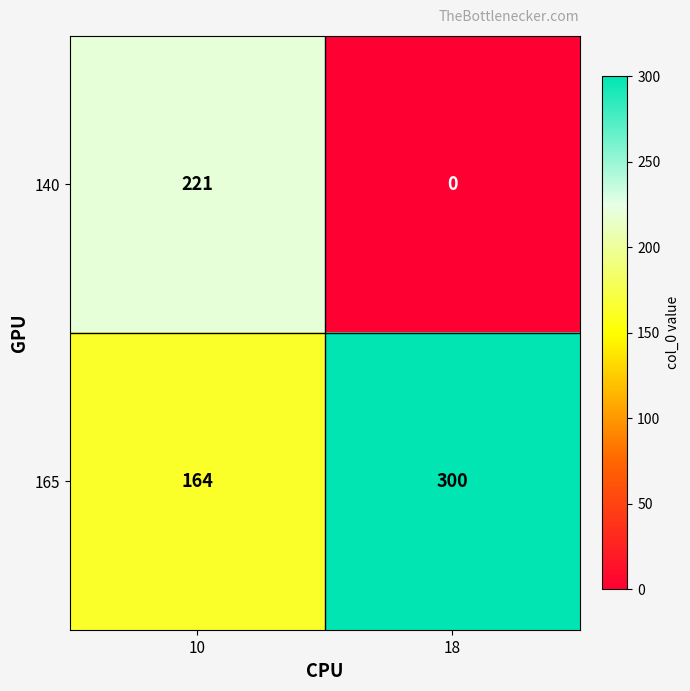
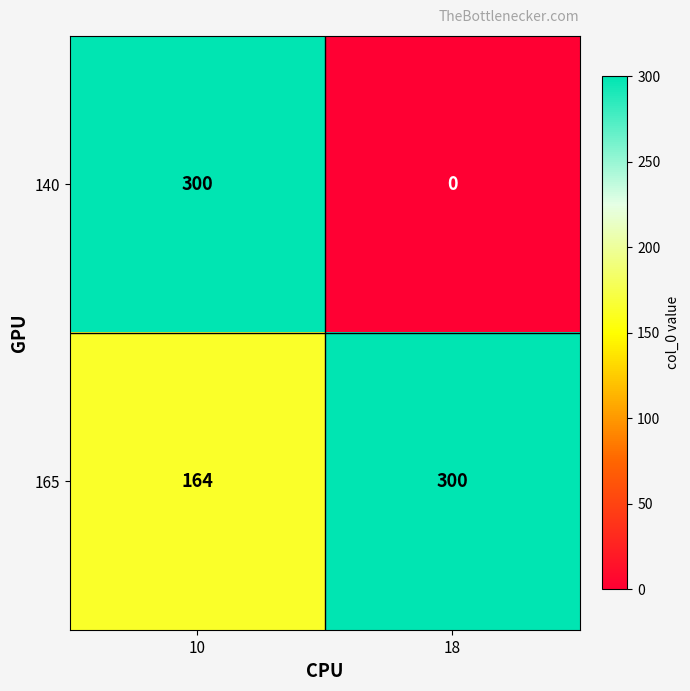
140, 10: 221 -> 300
